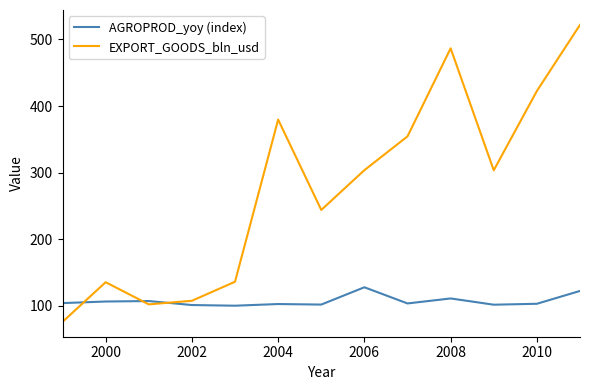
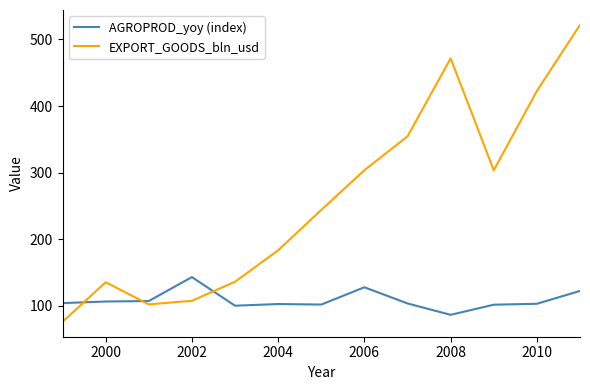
AGROPROD_yoy (index), 2002: 100 -> 140
EXPORT_GOODS_bln_usd, 2004: 380 -> 180
AGROPROD_yoy (index), 2008: 110 -> 90
EXPORT_GOODS_bln_usd, 2008: 490 -> 470
